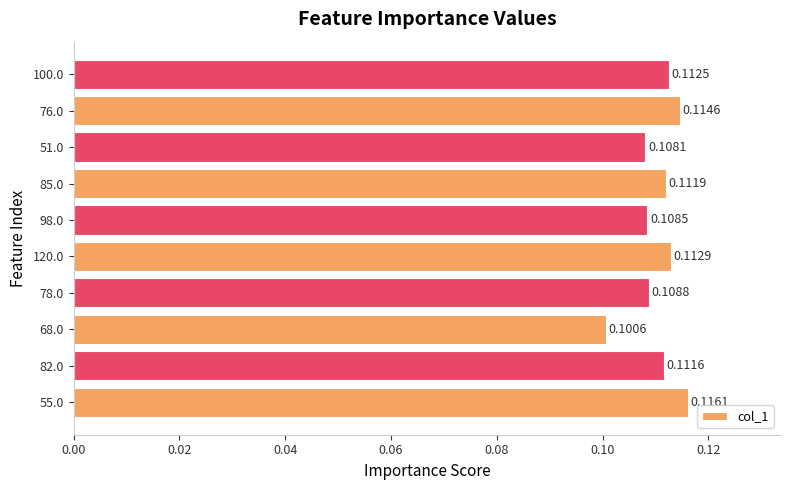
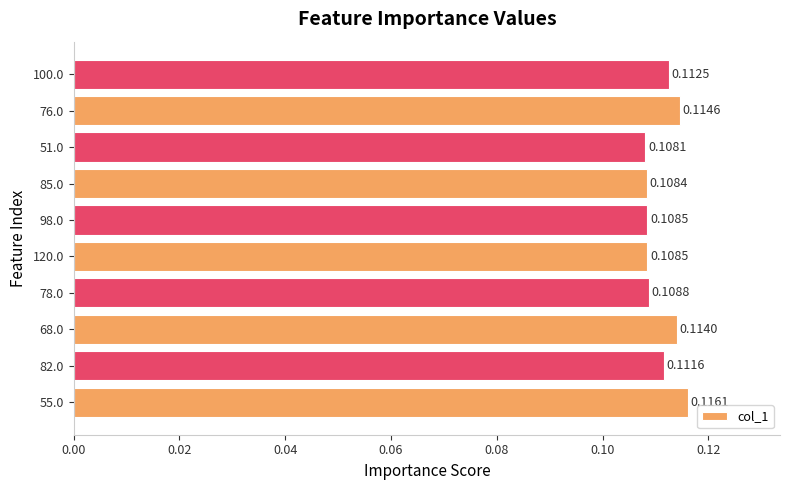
85.0: 0.1119 -> 0.1084
120.0: 0.1129 -> 0.1085
68.0: 0.1006 -> 0.1140
